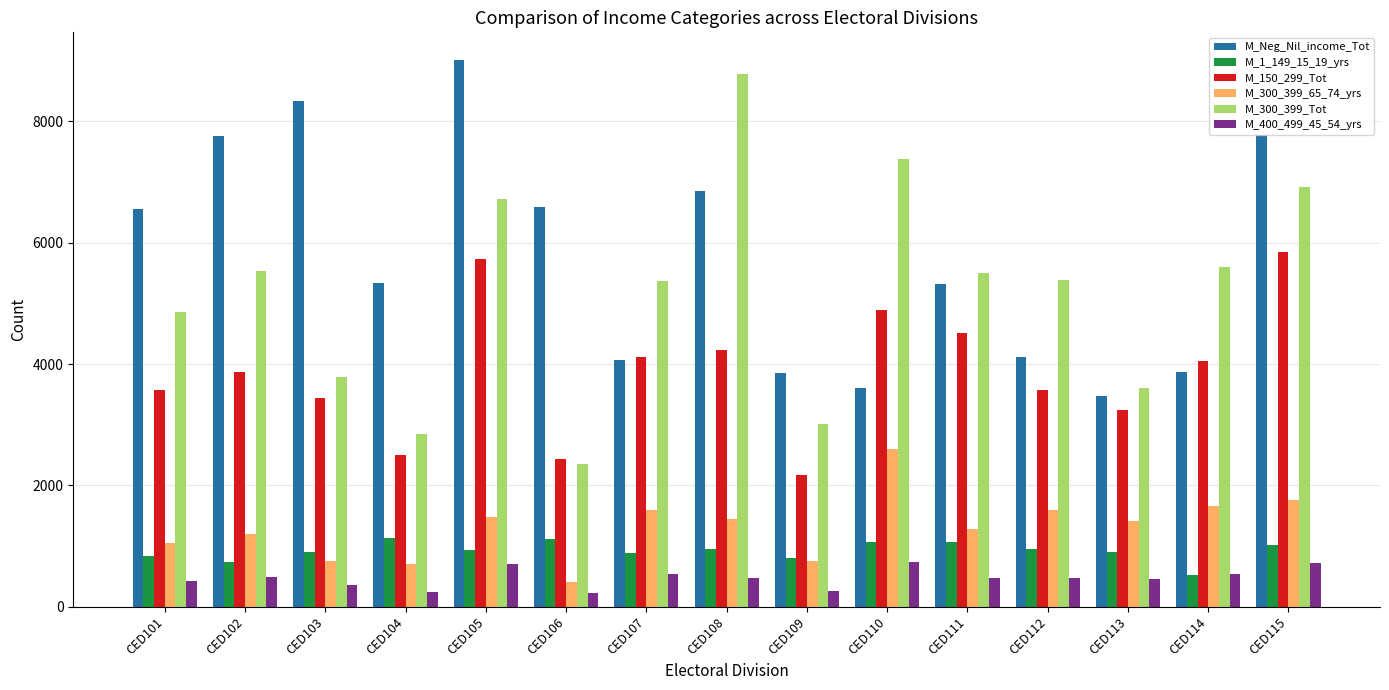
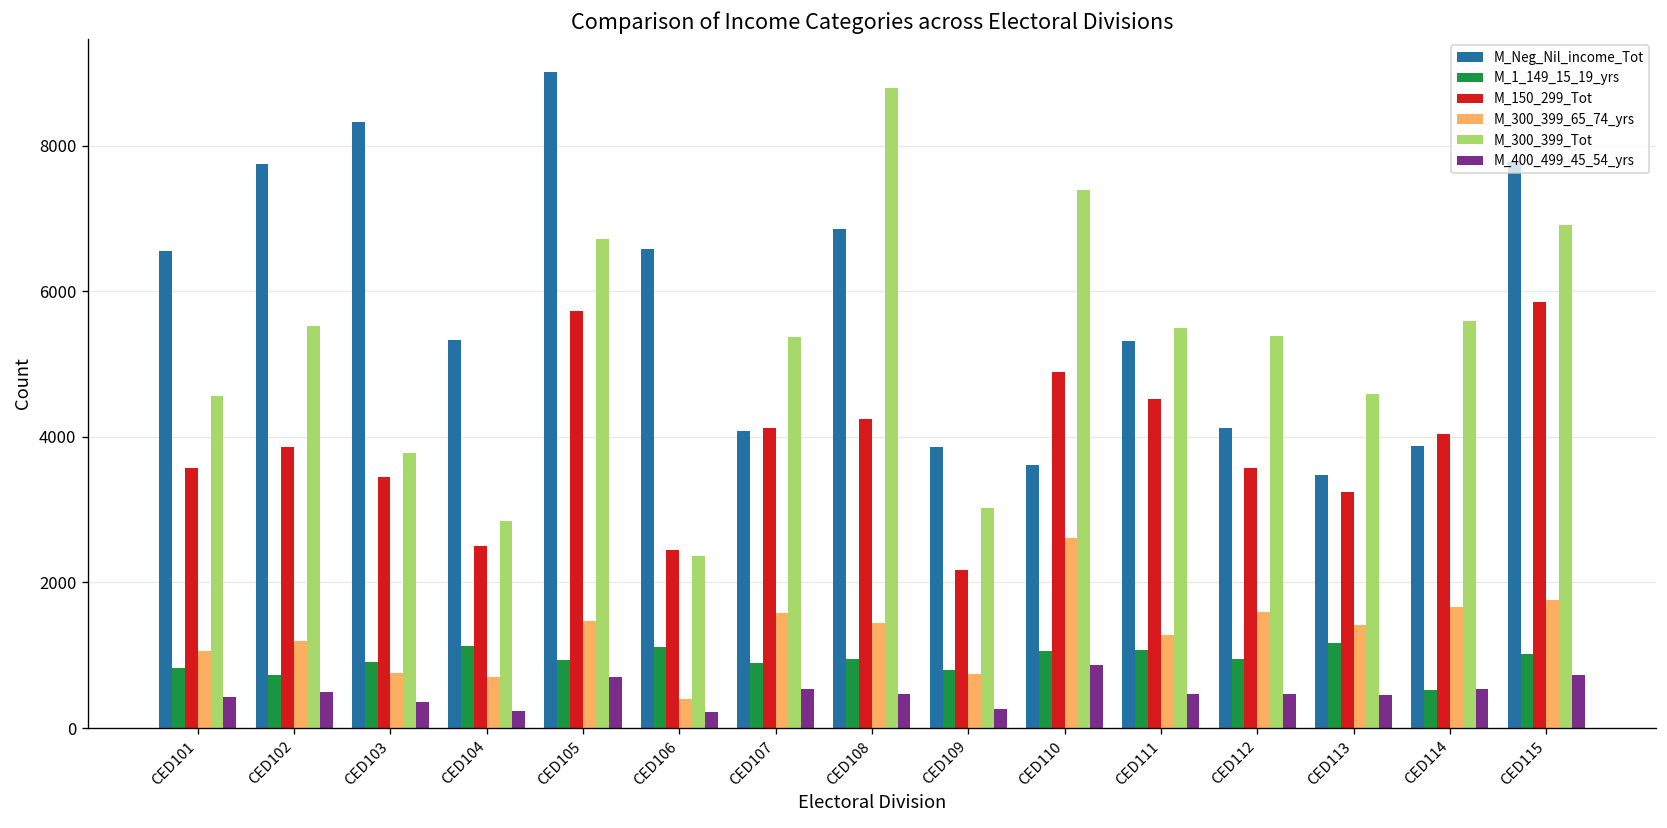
M_300_399_Tot, CED101: 4900 -> 4600
M_400_499_45_54_yrs, CED110: 700 -> 900
M_1_149_15_19_yrs, CED113: 900 -> 1200
M_300_399_Tot, CED113: 3600 -> 4600
